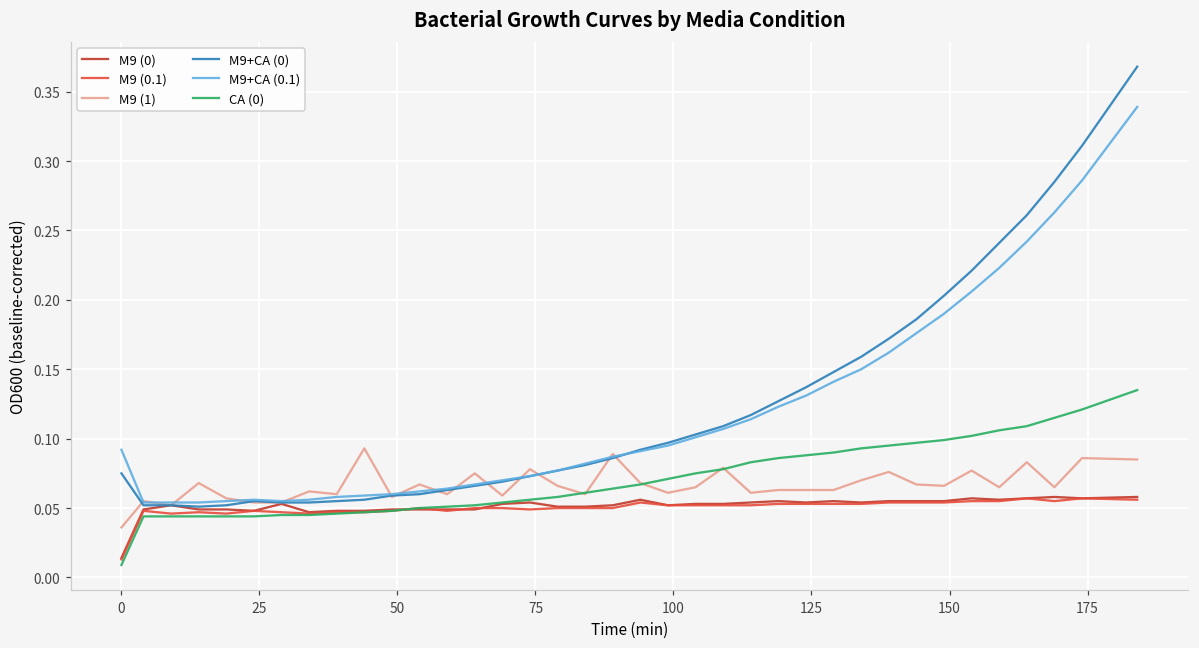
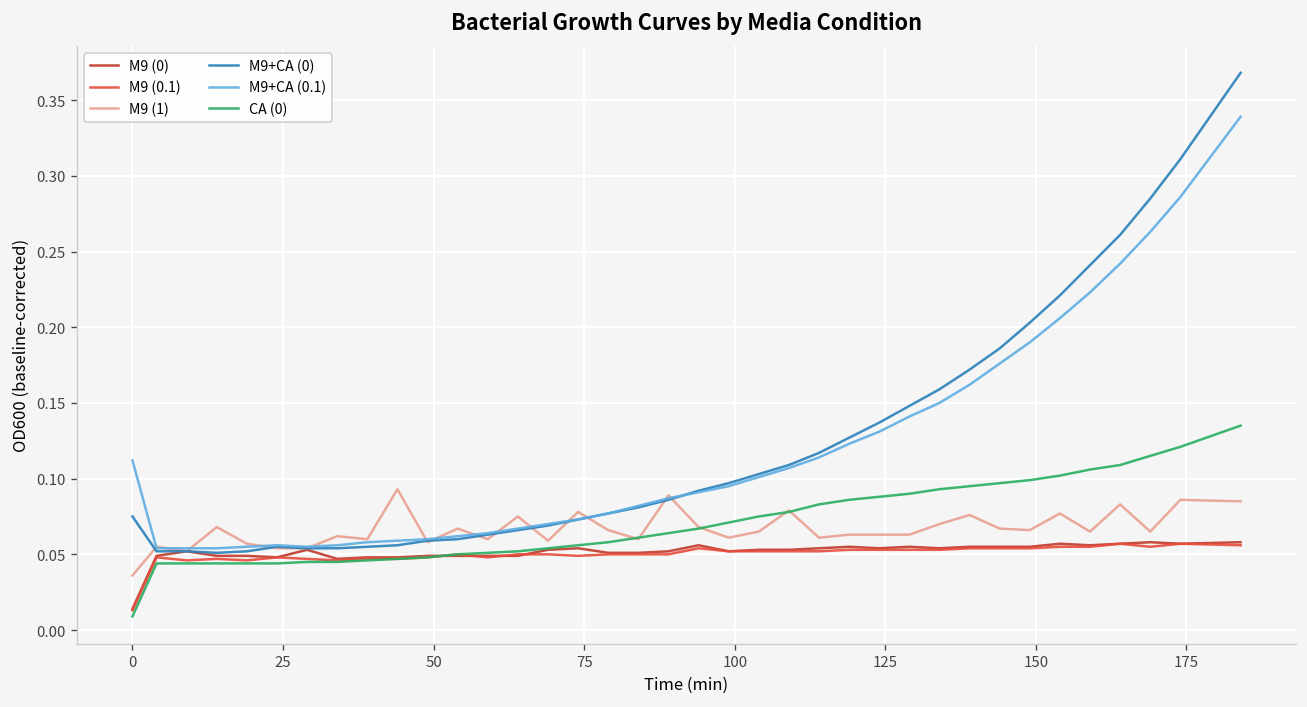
M9+CA (0.1), 0: 0.092 -> 0.112
